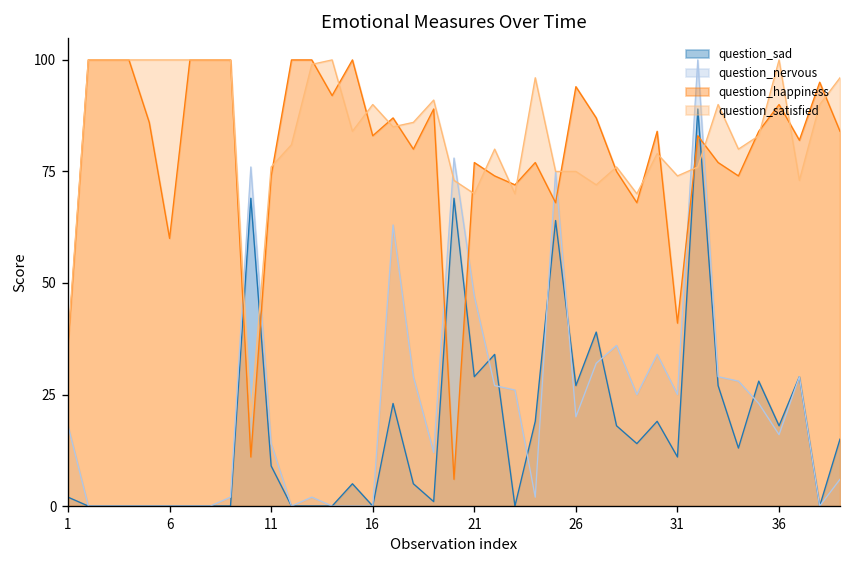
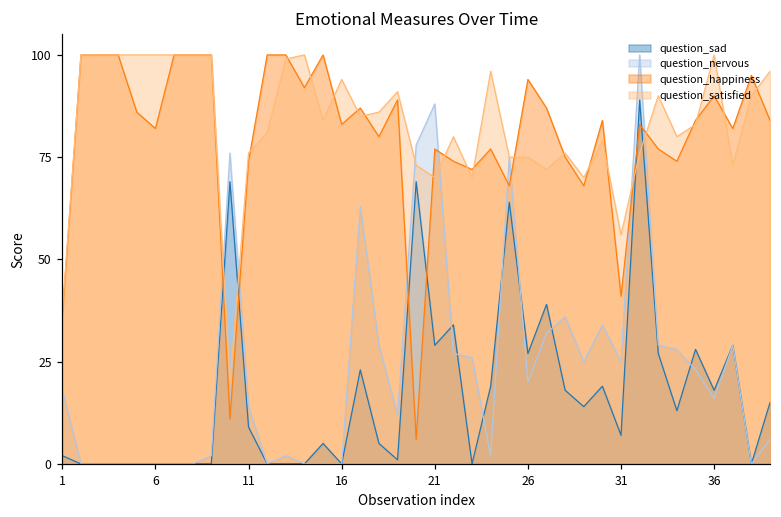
question_happiness, 6: 60 -> 82
question_satisfied, 16: 90 -> 94
question_nervous, 21: 47 -> 88
question_sad, 31: 11 -> 7
question_satisfied, 31: 74 -> 56
